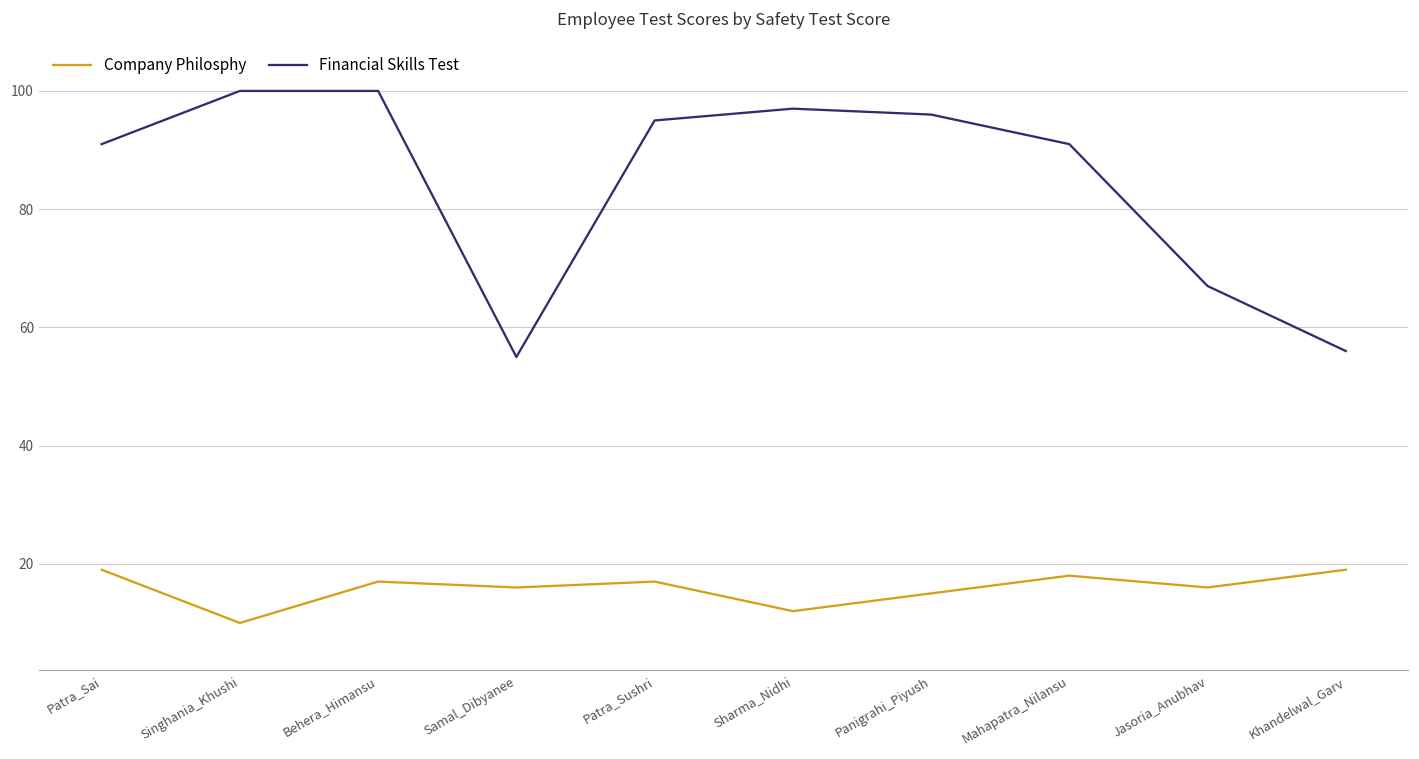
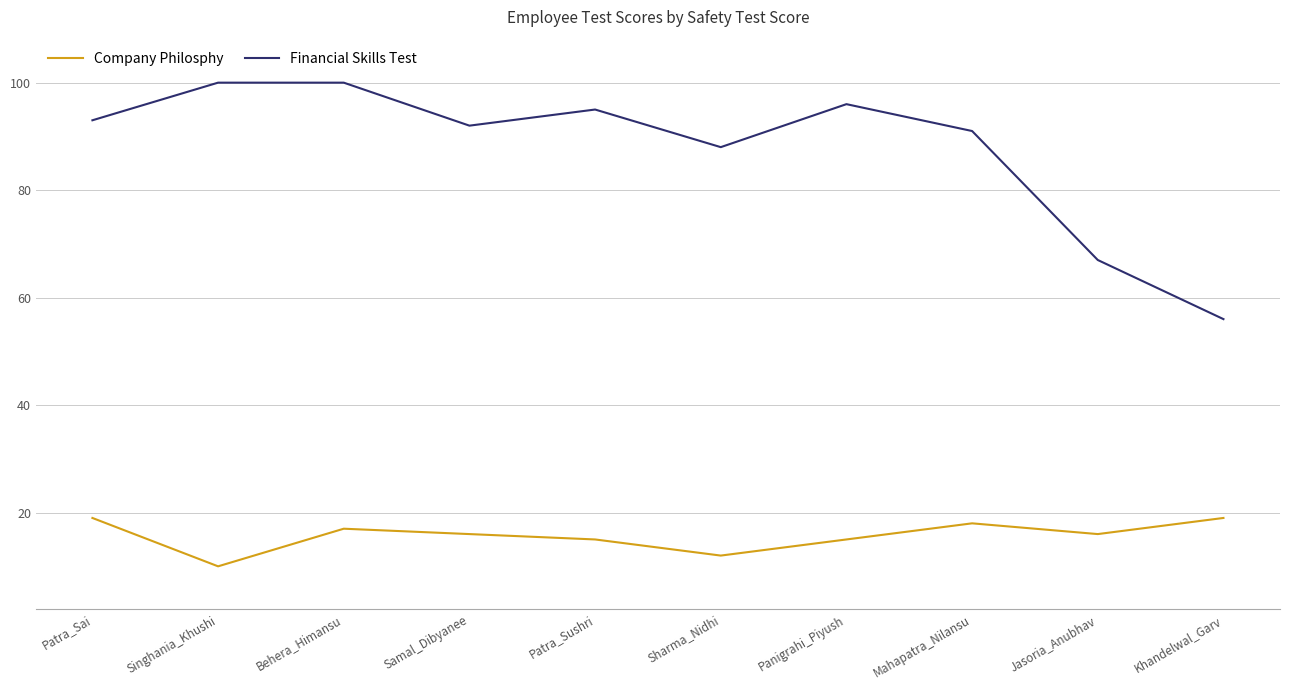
Financial Skills Test, Patra_Sai: 91 -> 93
Financial Skills Test, Samal_Dibyanee: 55 -> 92
Company Philosphy, Patra_Sushri: 17 -> 15
Financial Skills Test, Sharma_Nidhi: 97 -> 88
